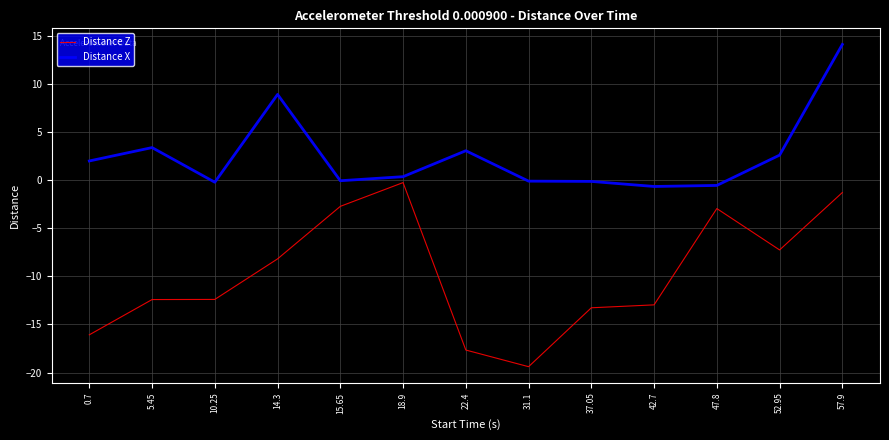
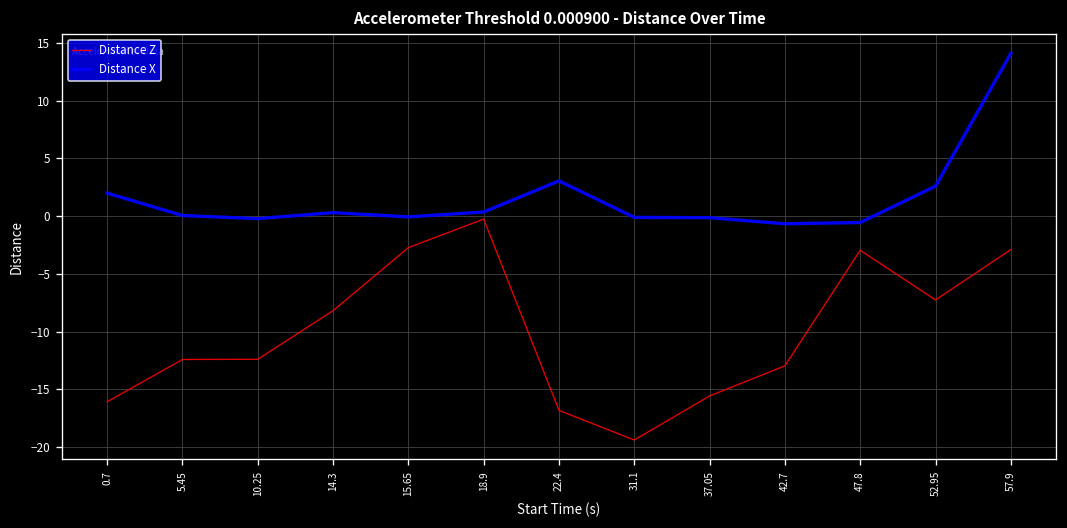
Distance X, 5.45: 3 -> 0
Distance X, 14.3: 9 -> 0
Distance Z, 22.4: -18 -> -17
Distance Z, 37.05: -13 -> -16
Distance Z, 57.9: -1 -> -3
